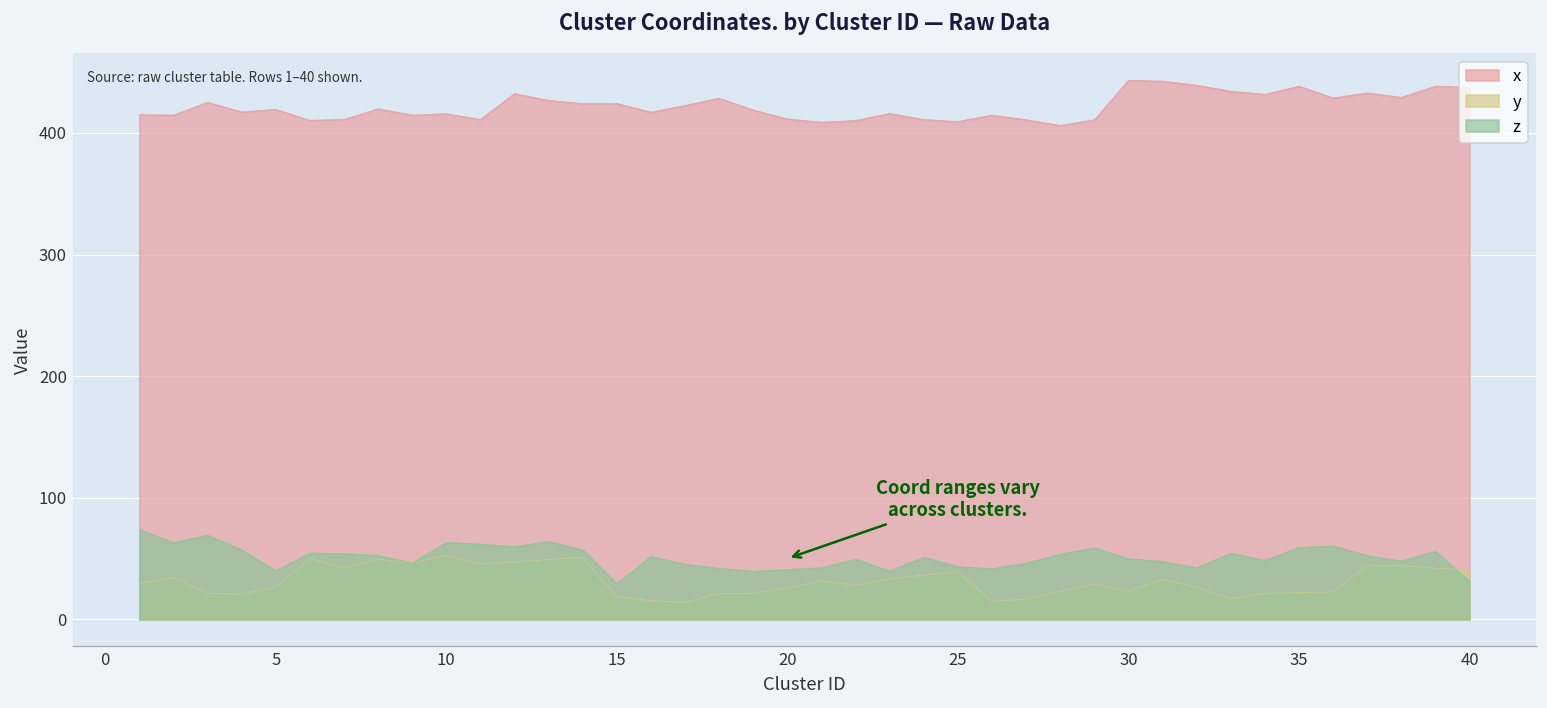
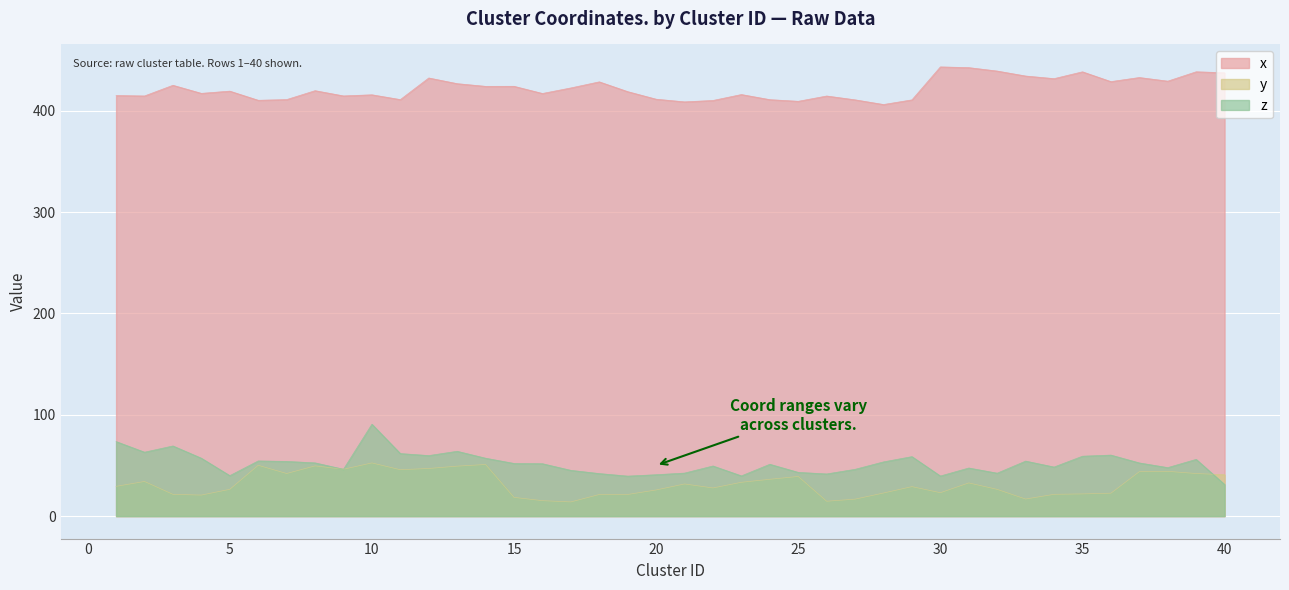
z, 10: 63 -> 91
z, 15: 29 -> 52
z, 30: 50 -> 40
